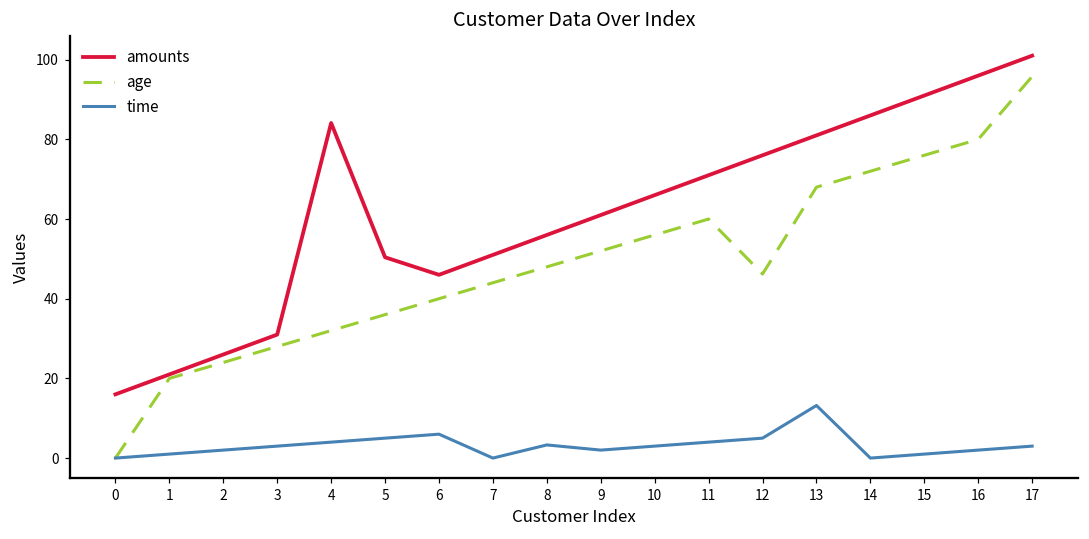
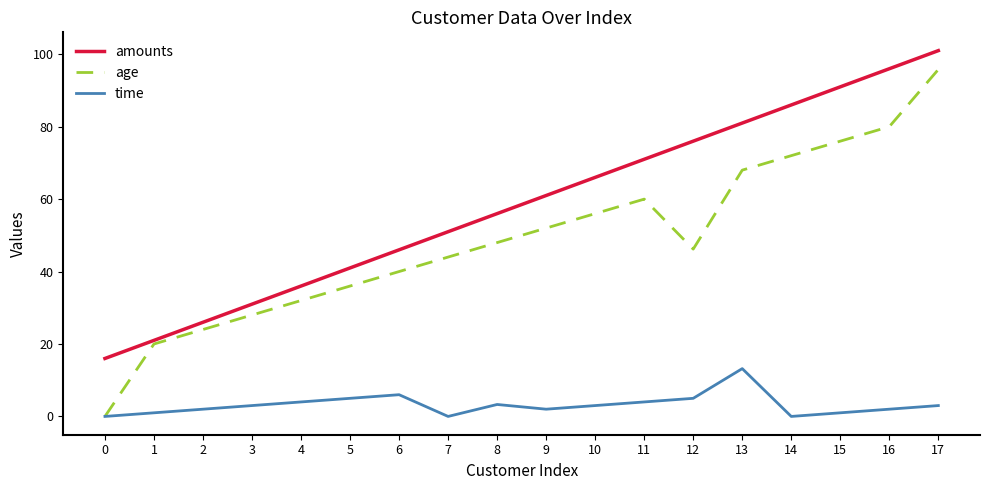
amounts, 4: 84 -> 36
amounts, 5: 50 -> 41
